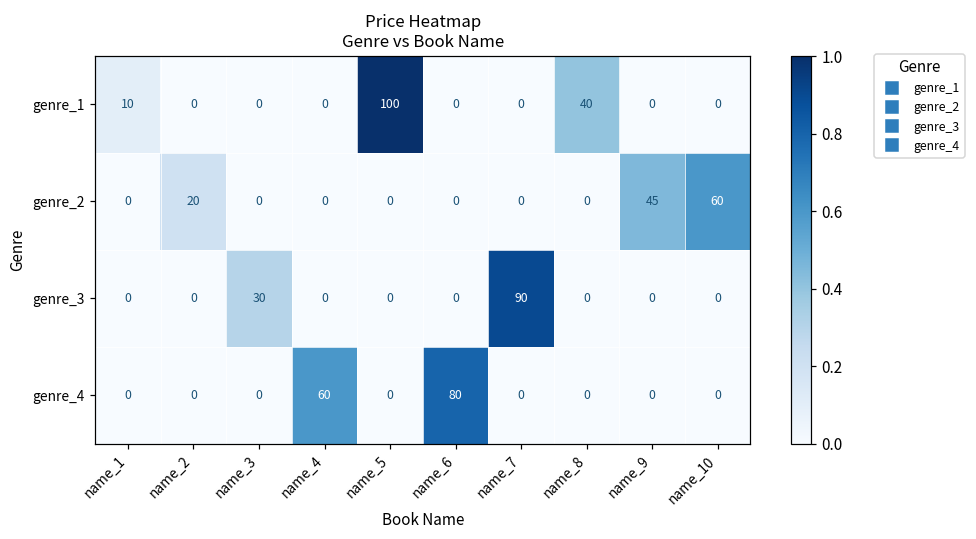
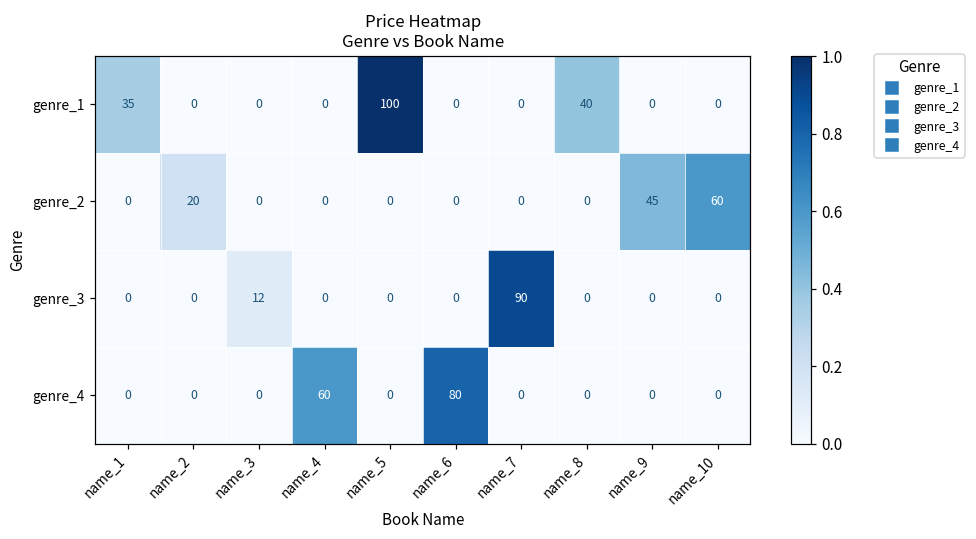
genre_1, name_1: 10 -> 35
genre_3, name_3: 30 -> 12
